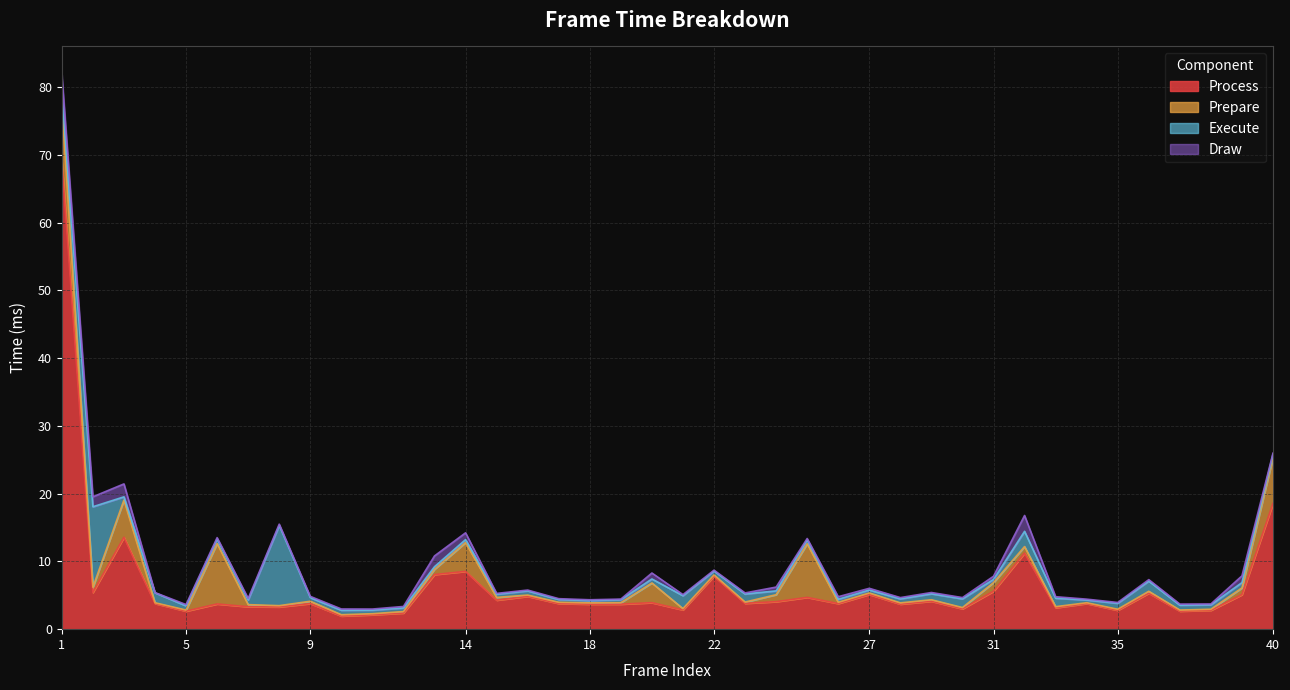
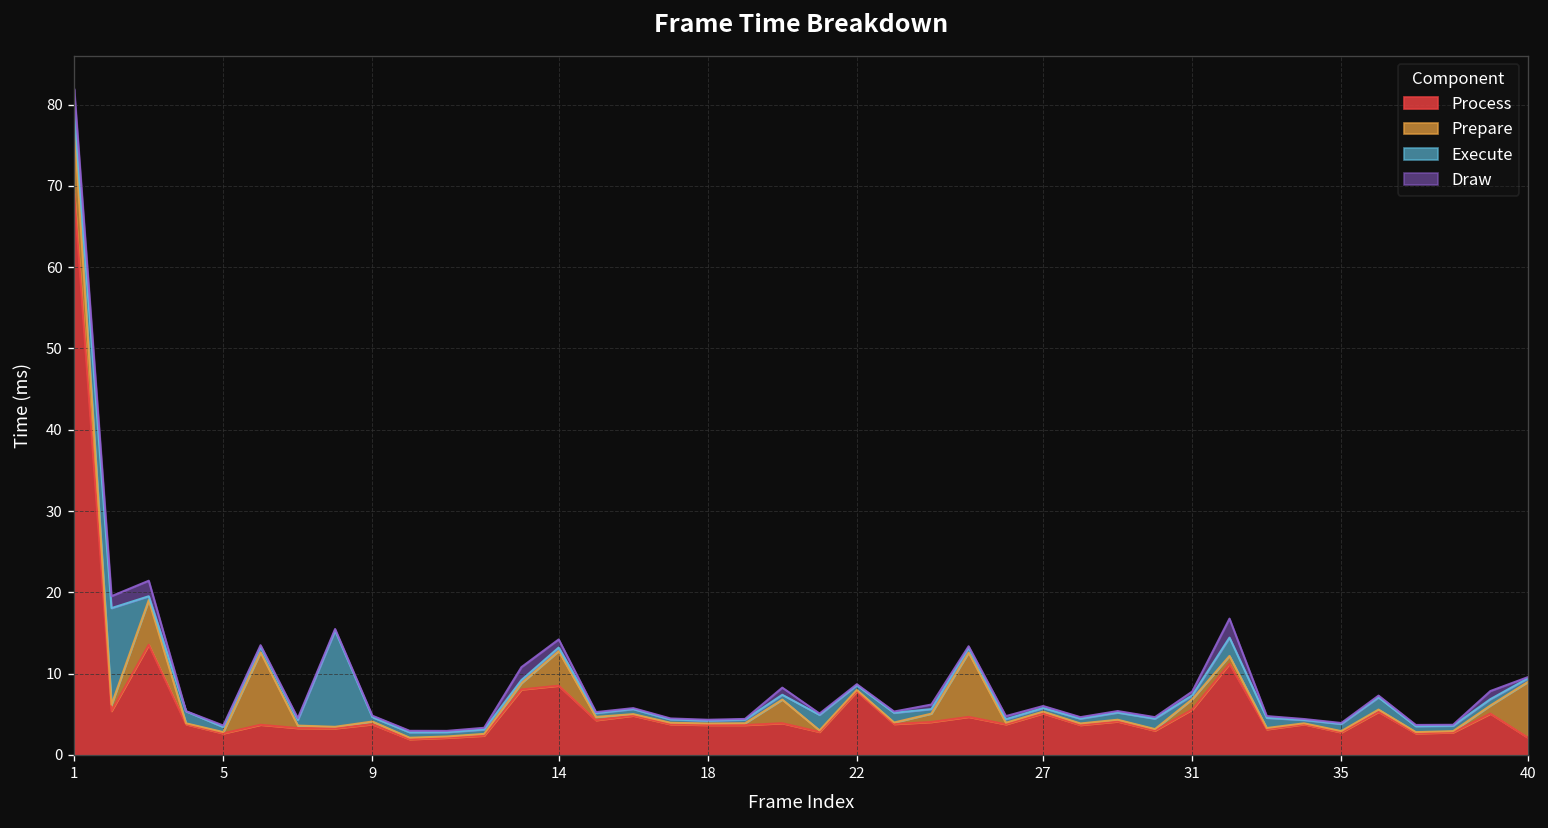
Process, 40: 19 -> 2
